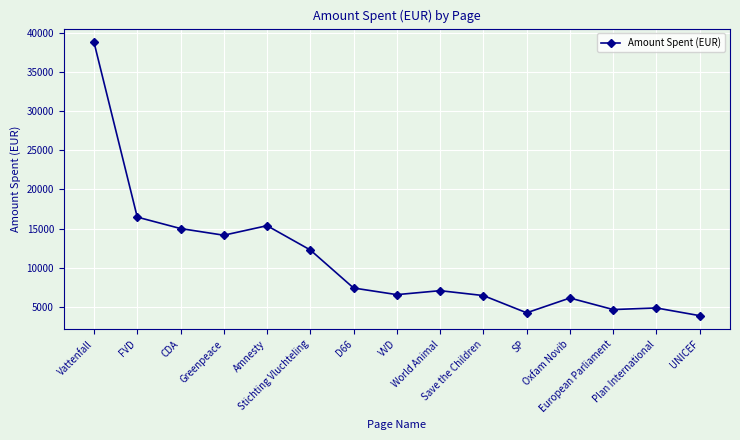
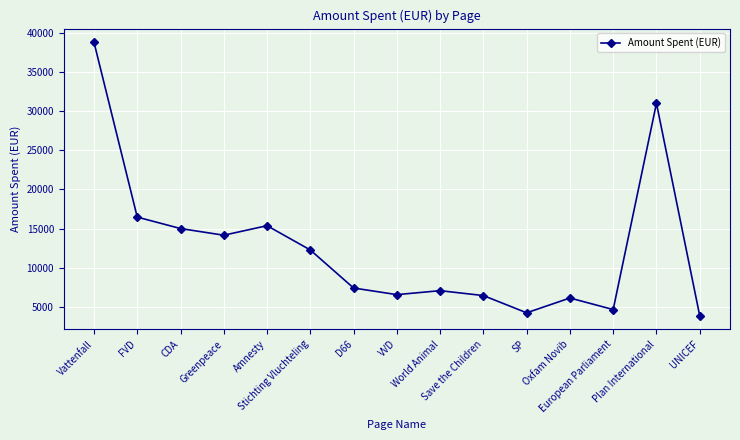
Plan International: 5000 -> 31000
